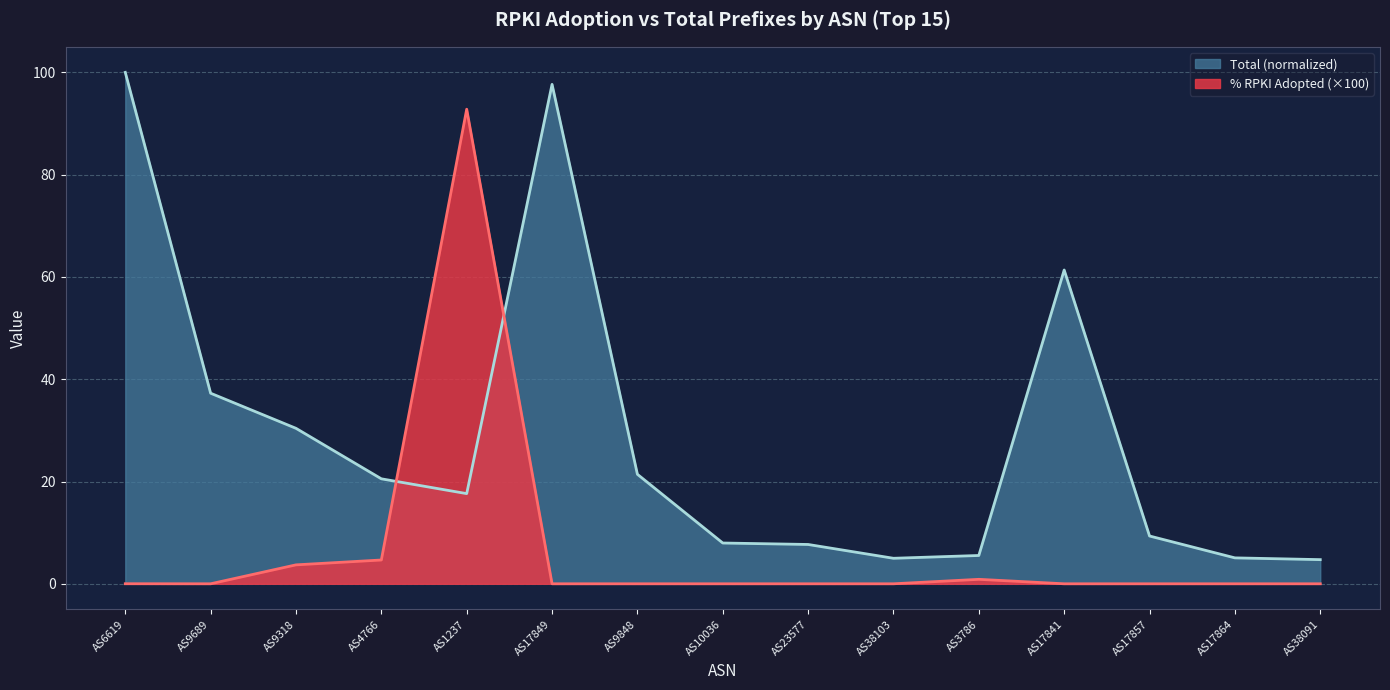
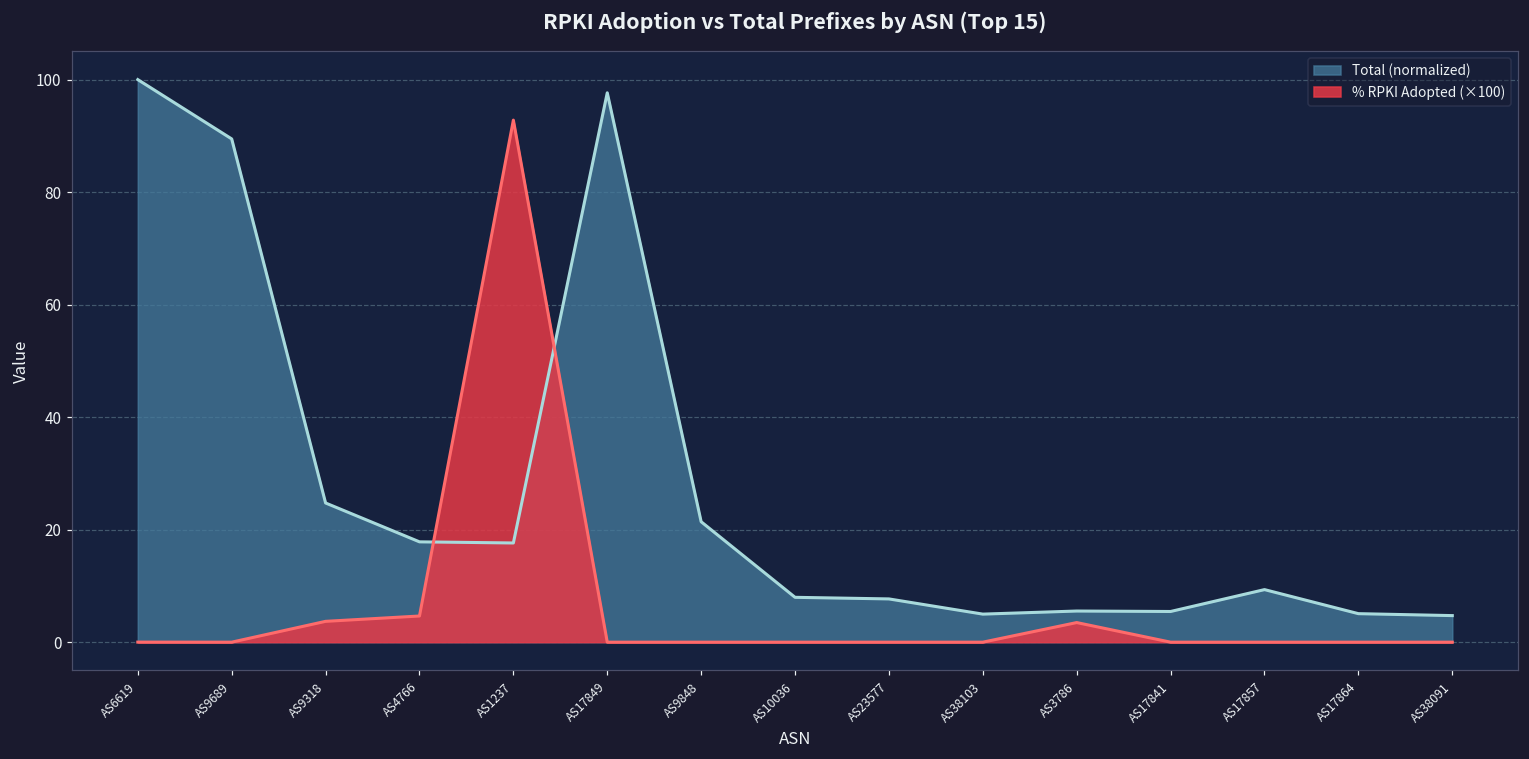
Total (normalized), AS9689: 37 -> 89
Total (normalized), AS9318: 30 -> 25
Total (normalized), AS4766: 21 -> 18
% RPKI Adopted (×100), AS3786: 1 -> 3
Total (normalized), AS17841: 61 -> 5
